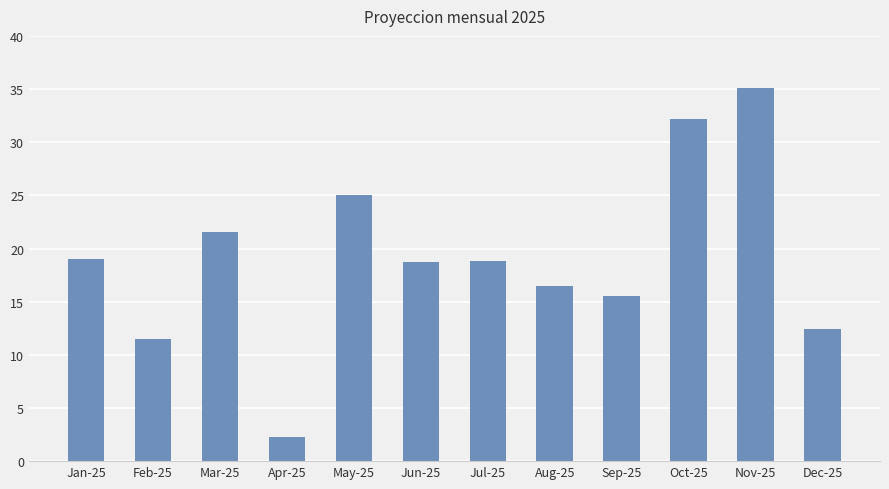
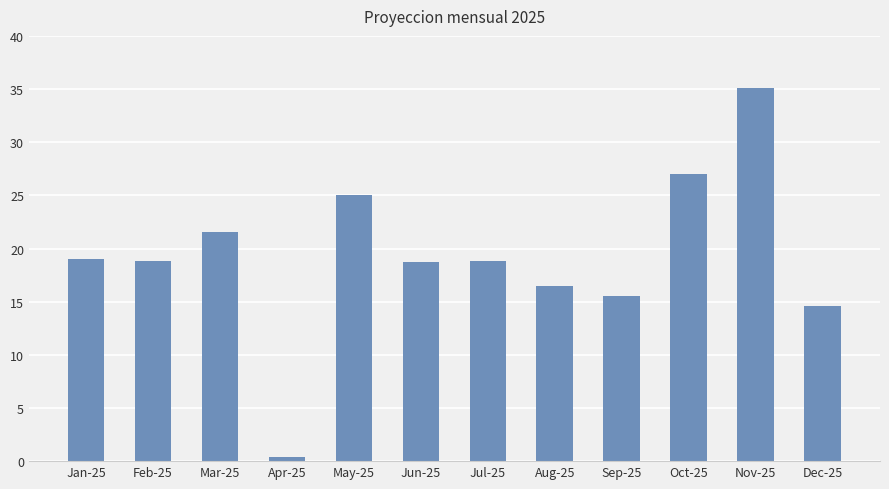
Feb-25: 11.5 -> 18.8
Apr-25: 2.3 -> 0.4
Oct-25: 32.2 -> 27.0
Dec-25: 12.4 -> 14.6
